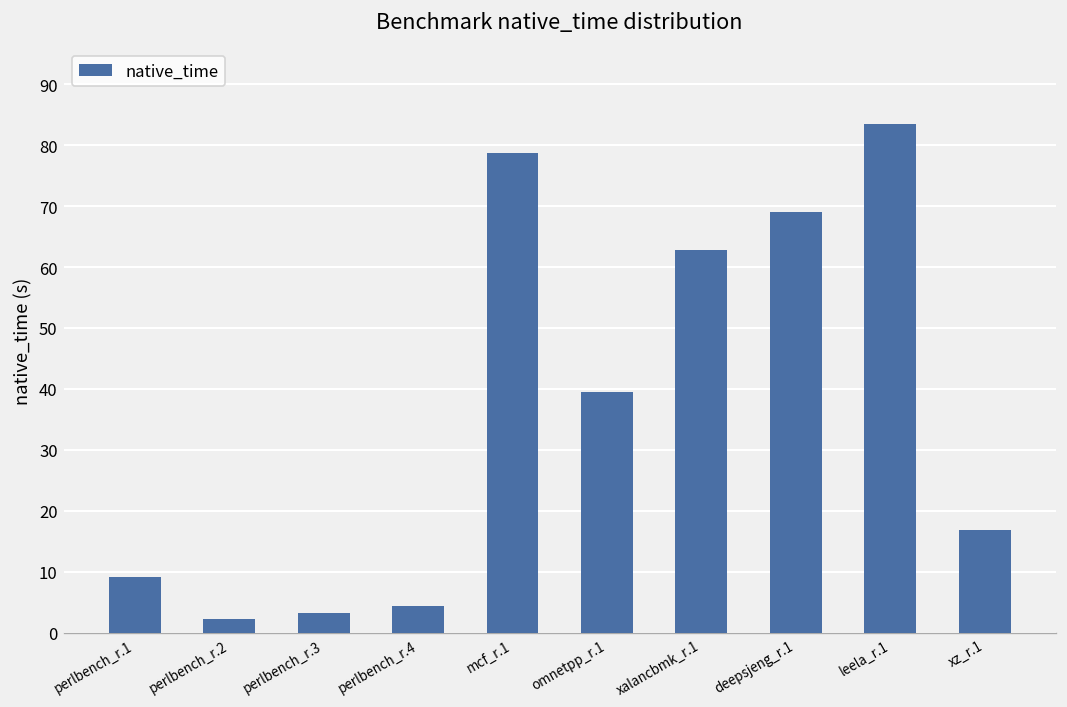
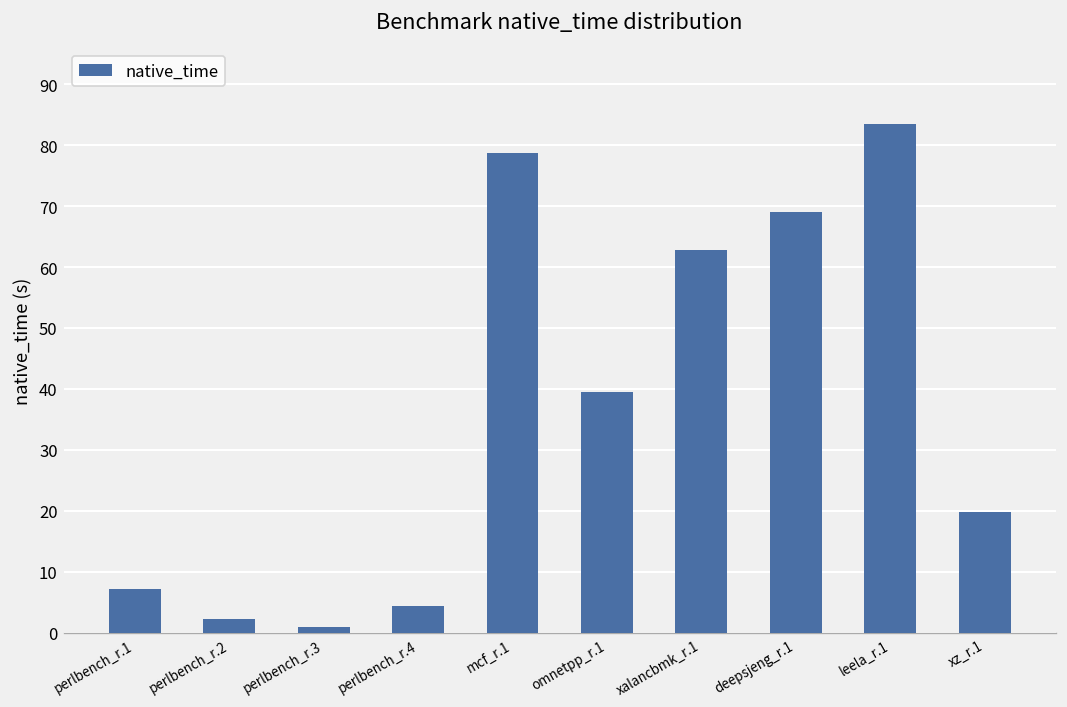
perlbench_r.1: 9 -> 7
perlbench_r.3: 3 -> 1
xz_r.1: 17 -> 20
